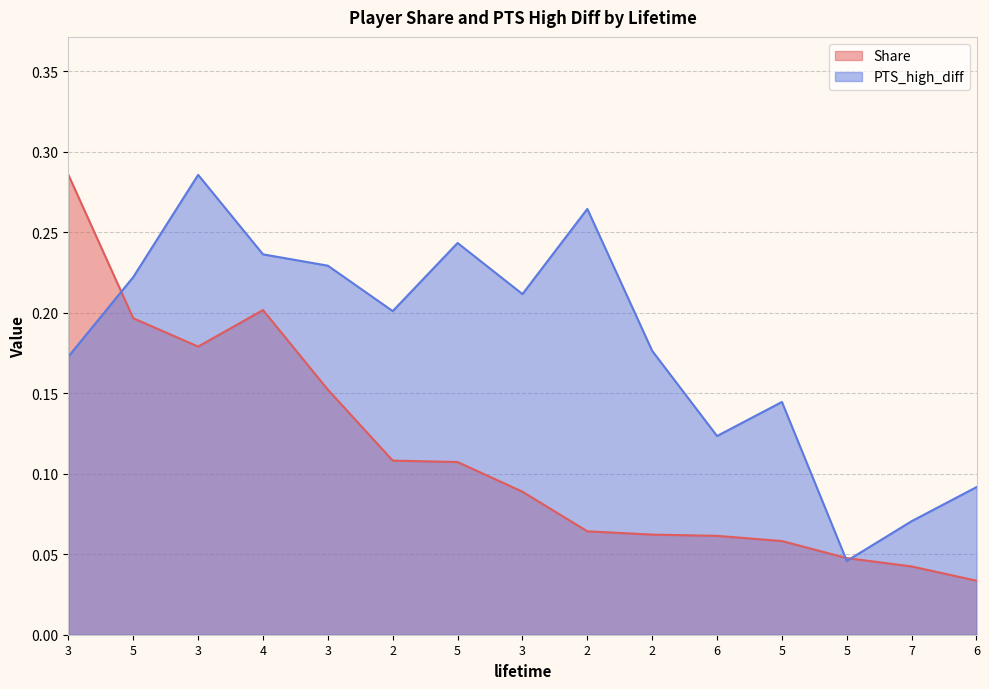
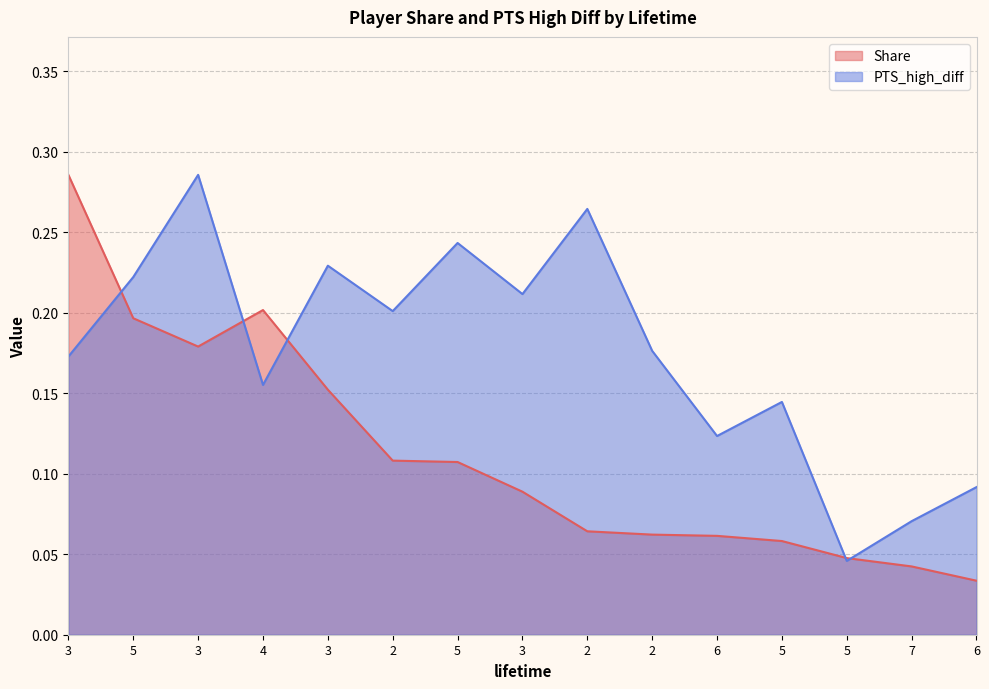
PTS_high_diff, 4: 0.236 -> 0.155
